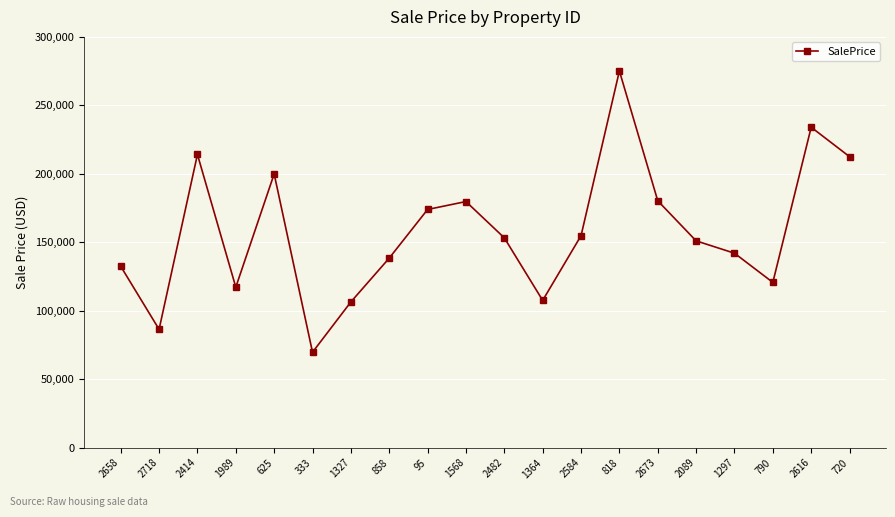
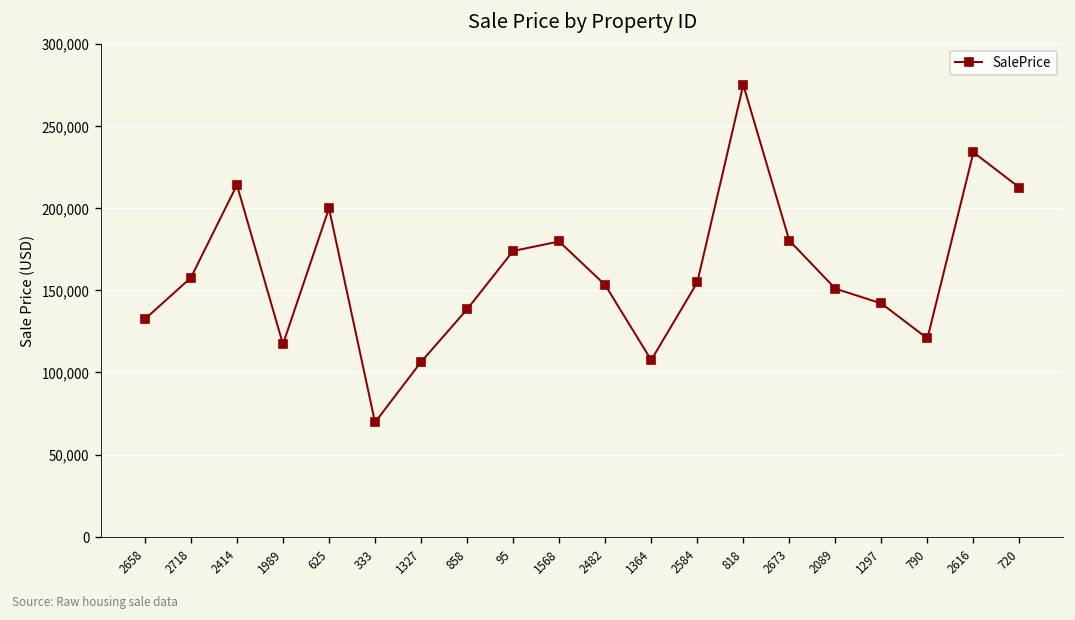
2718: 86,000 -> 158,000
